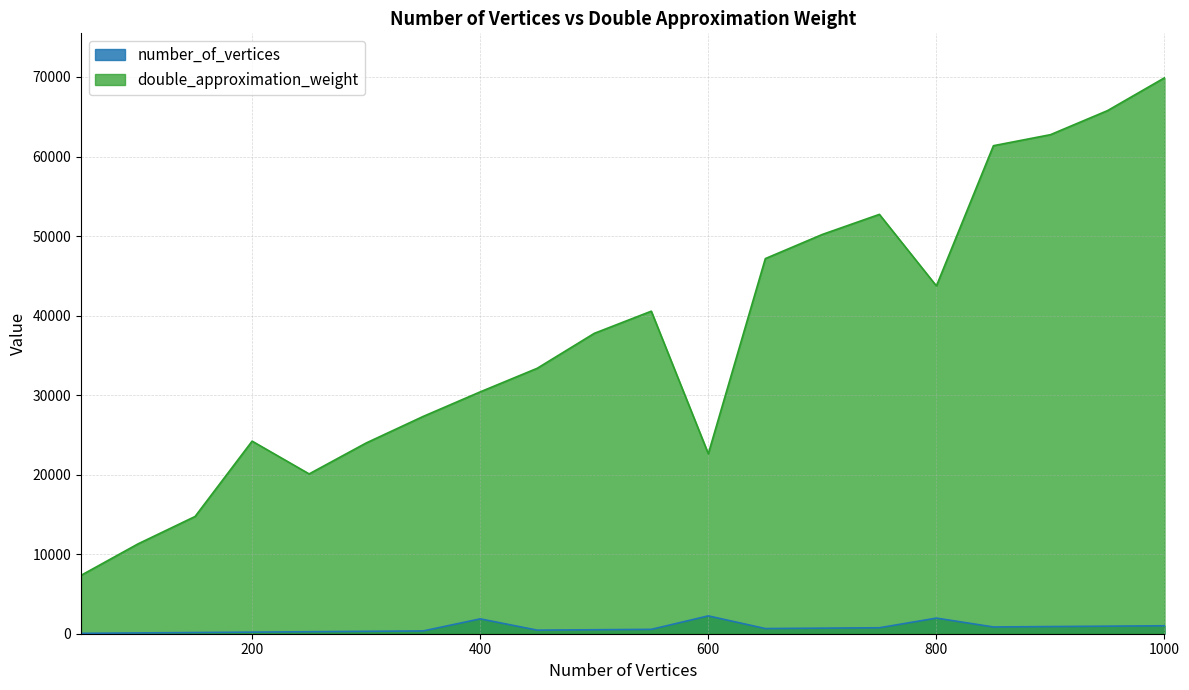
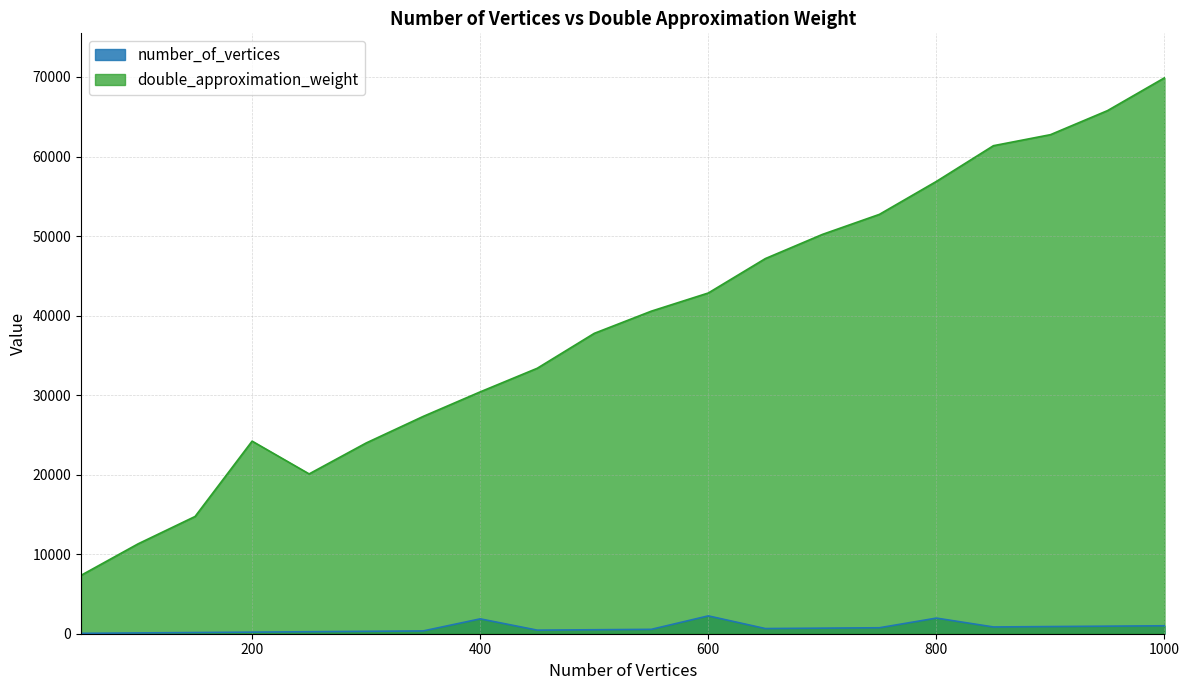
double_approximation_weight, 600: 23000 -> 43000
double_approximation_weight, 800: 44000 -> 57000
